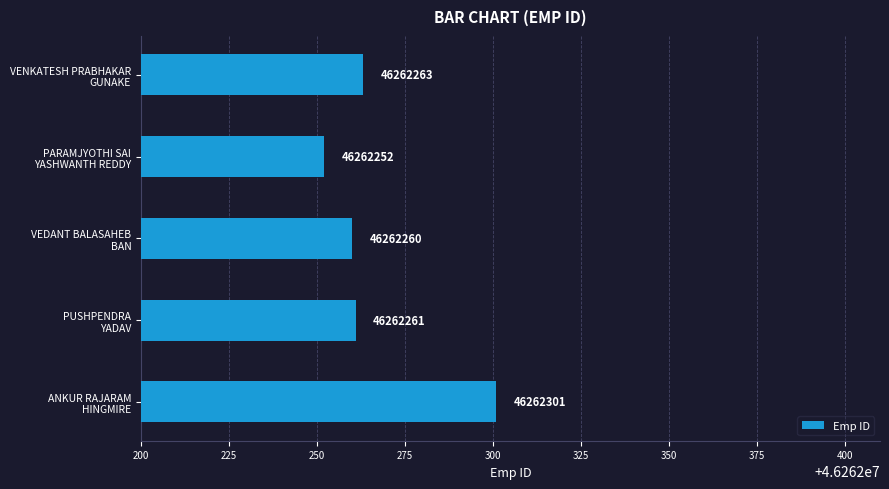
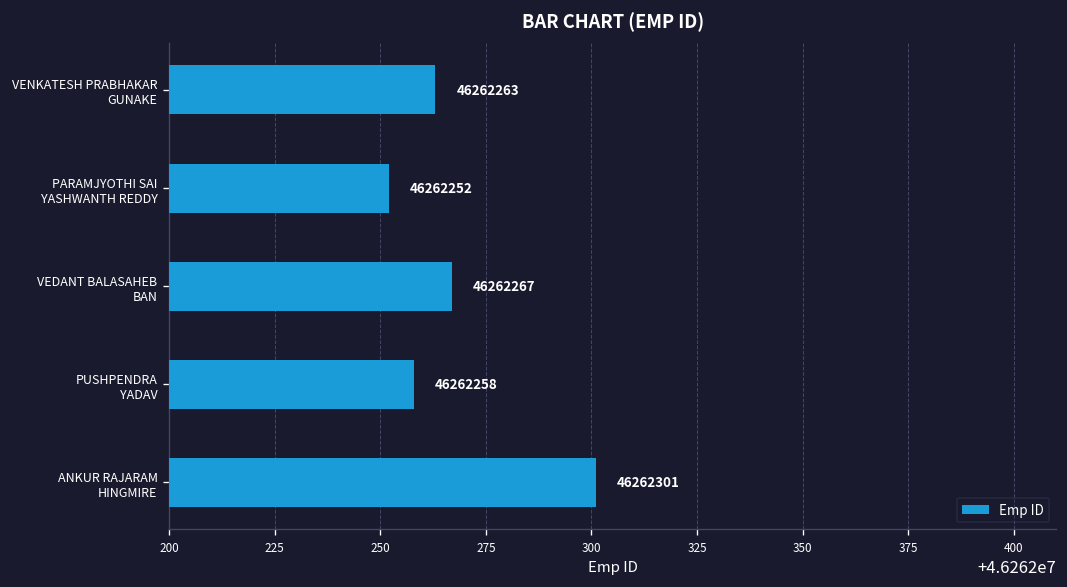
VEDANT BALASAHEB BAN: 46262260 -> 46262267
PUSHPENDRA YADAV: 46262261 -> 46262258
